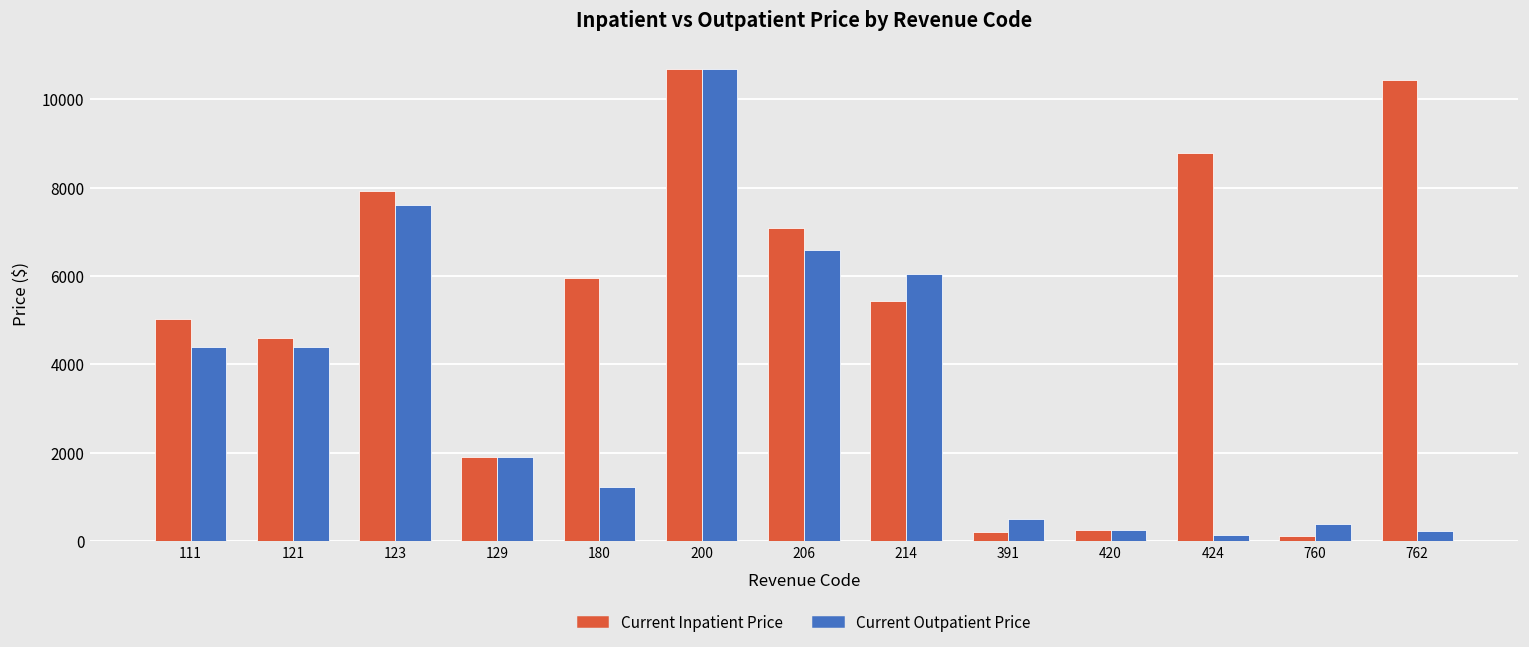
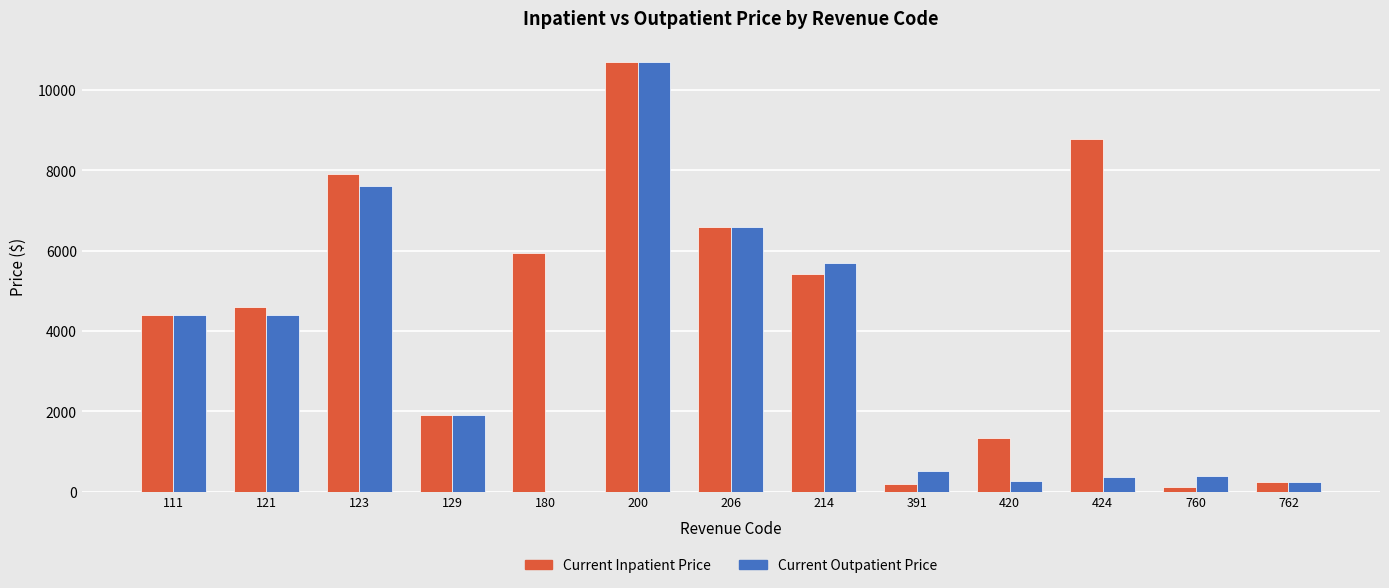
Current Inpatient Price, 111: 5000 -> 4400
Current Outpatient Price, 180: 1200 -> 0
Current Inpatient Price, 206: 7100 -> 6600
Current Outpatient Price, 214: 6000 -> 5700
Current Inpatient Price, 420: 300 -> 1300
Current Outpatient Price, 424: 100 -> 400
Current Inpatient Price, 762: 10400 -> 200
